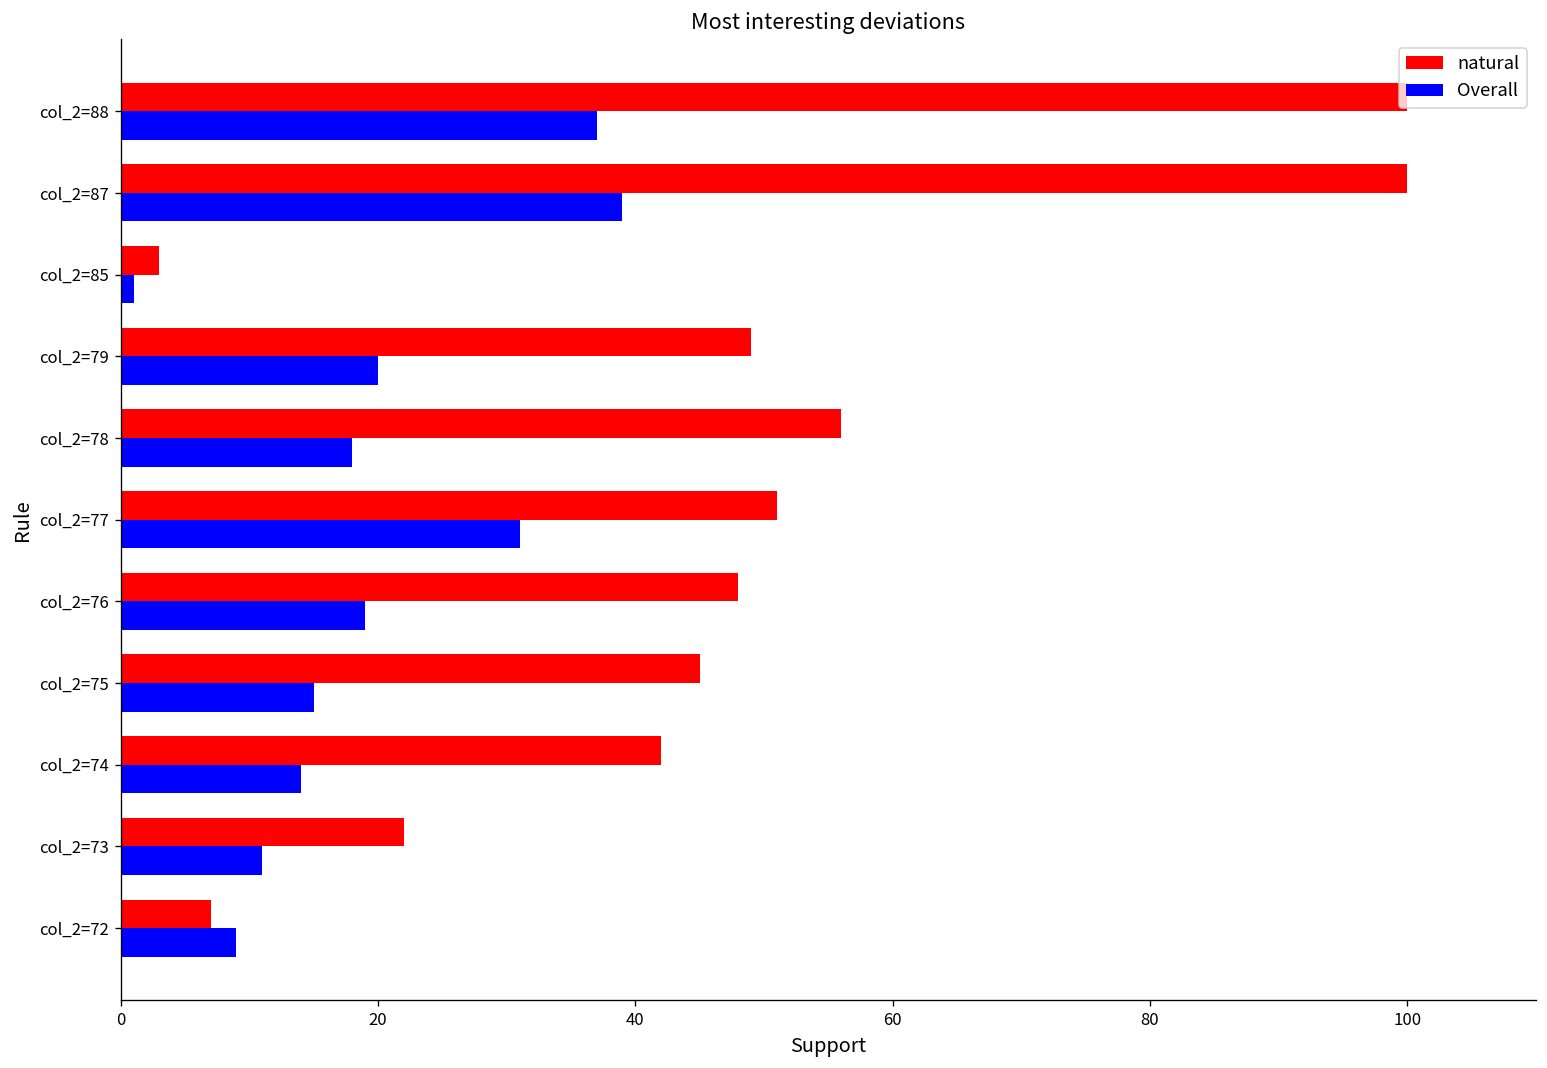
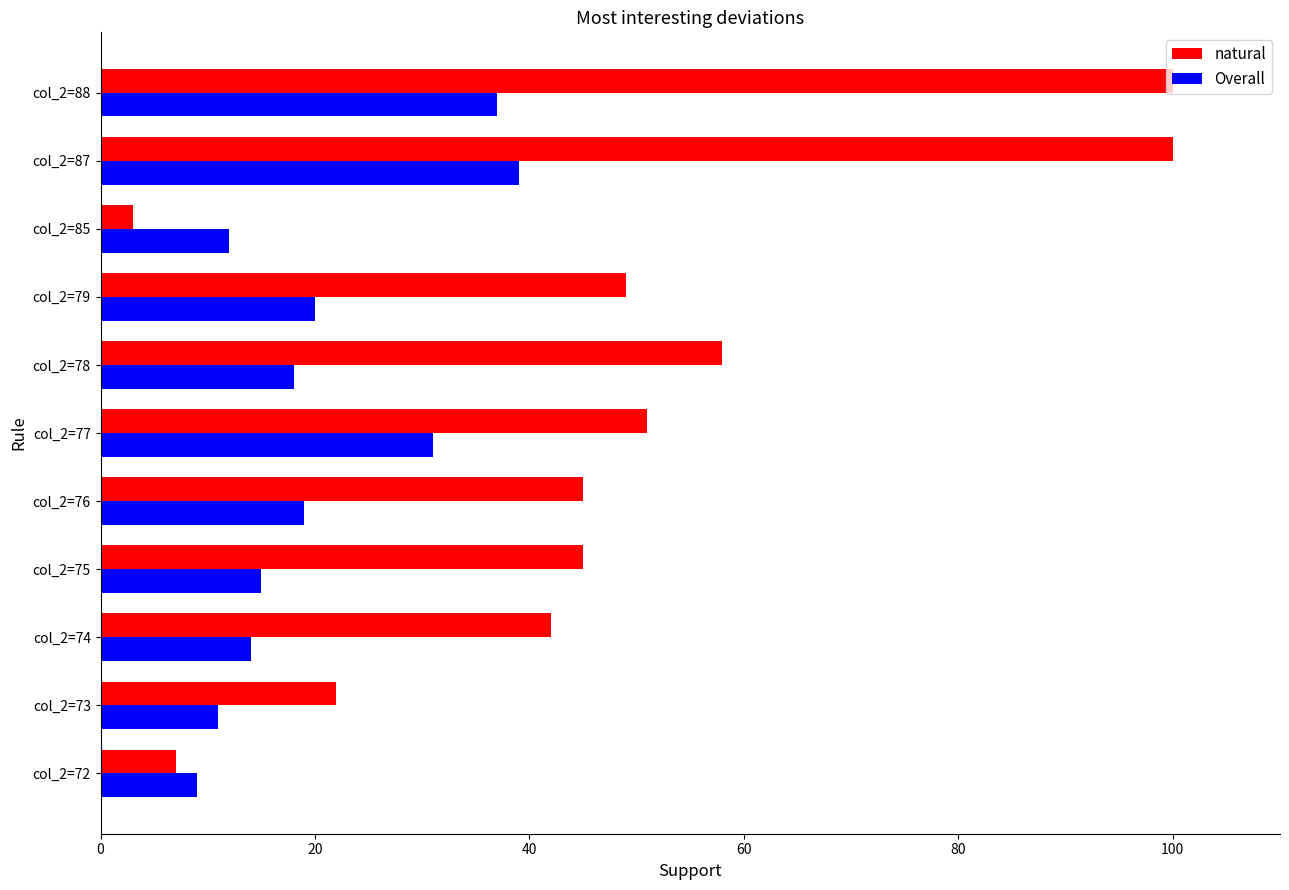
Overall, col_2=85: 1 -> 12
natural, col_2=78: 56 -> 58
natural, col_2=76: 48 -> 45
